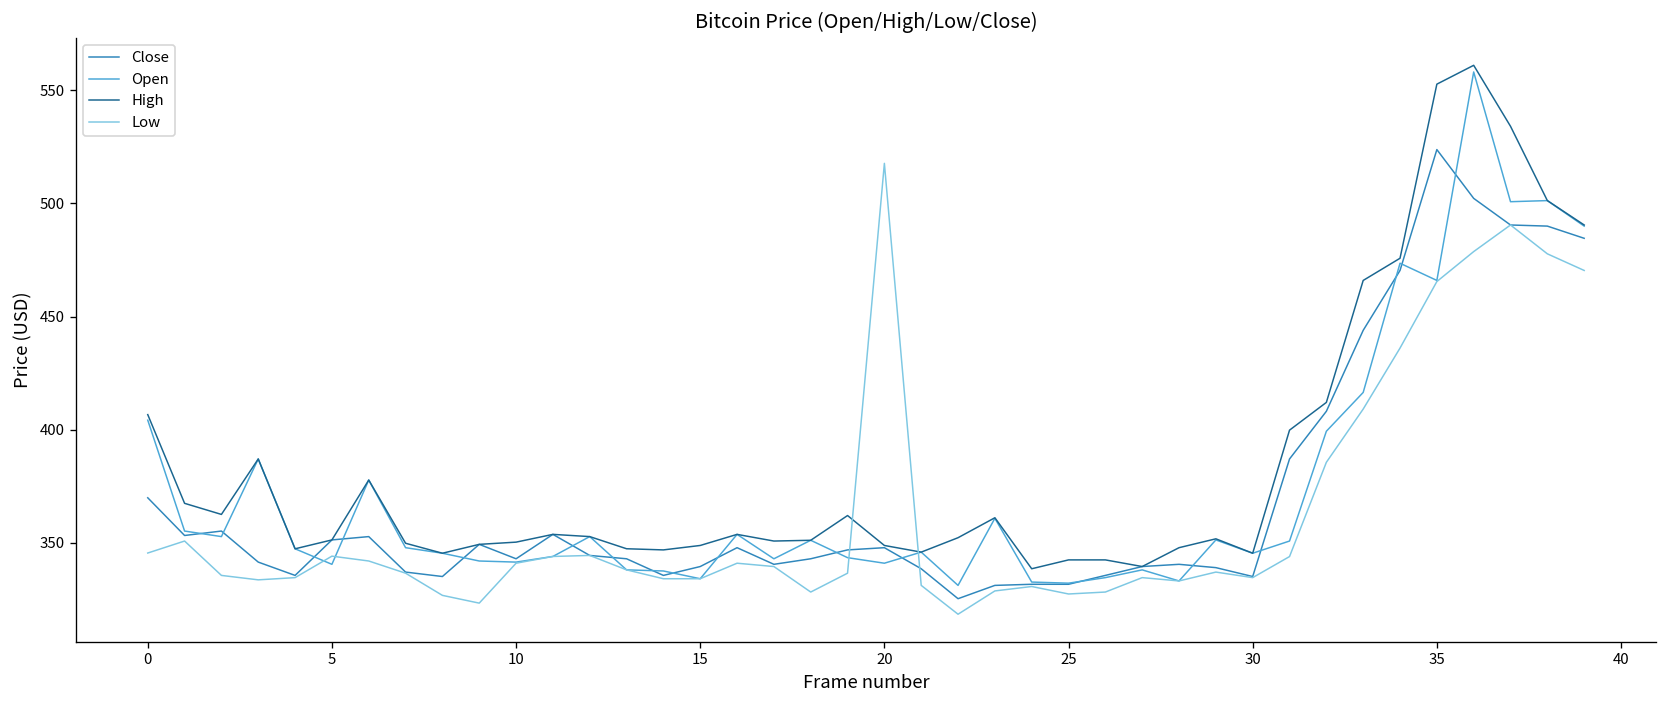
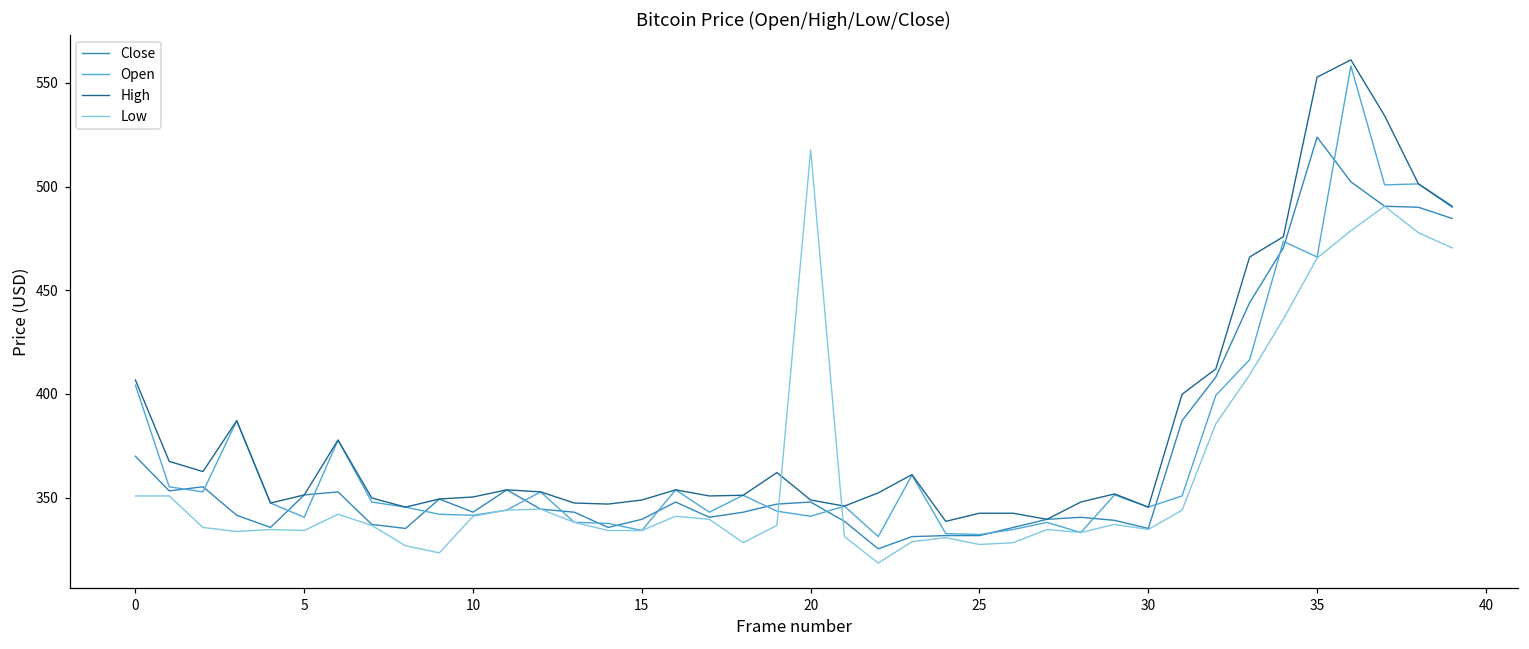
Low, 0: 346 -> 351
Low, 5: 344 -> 334
